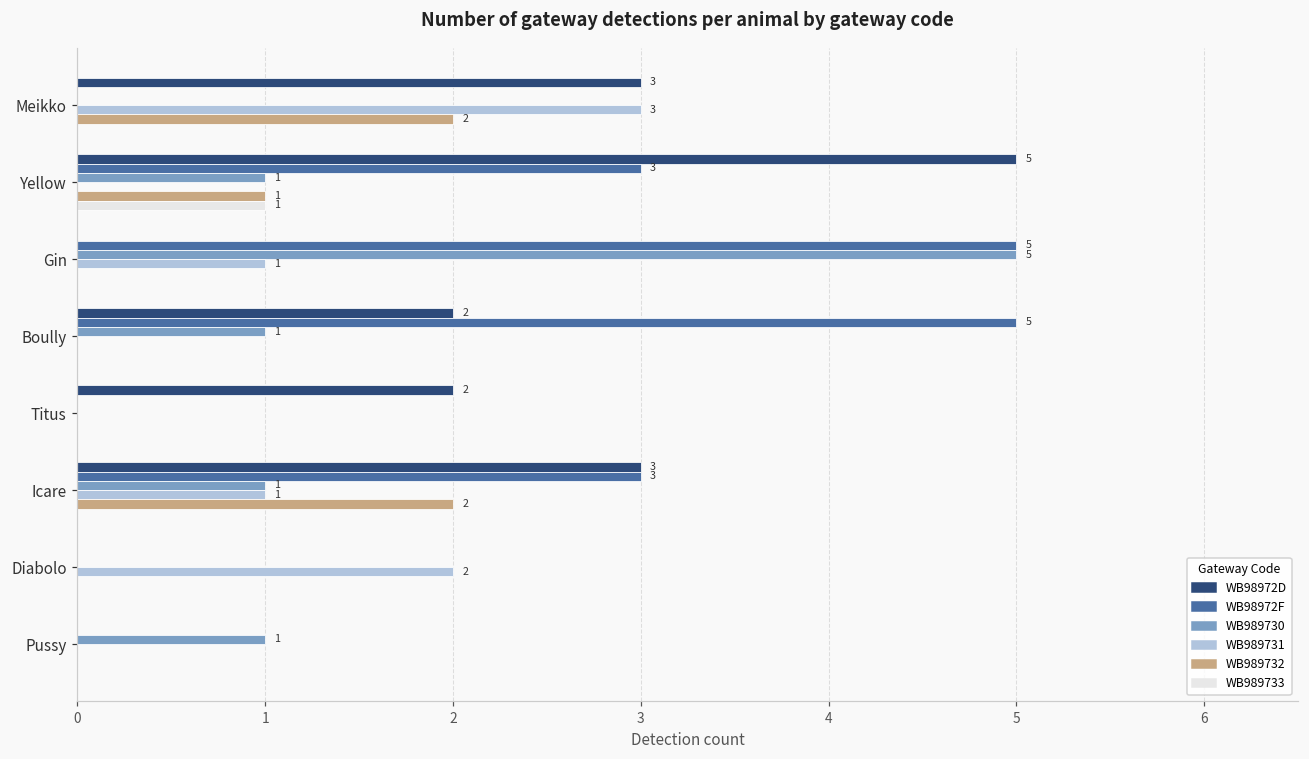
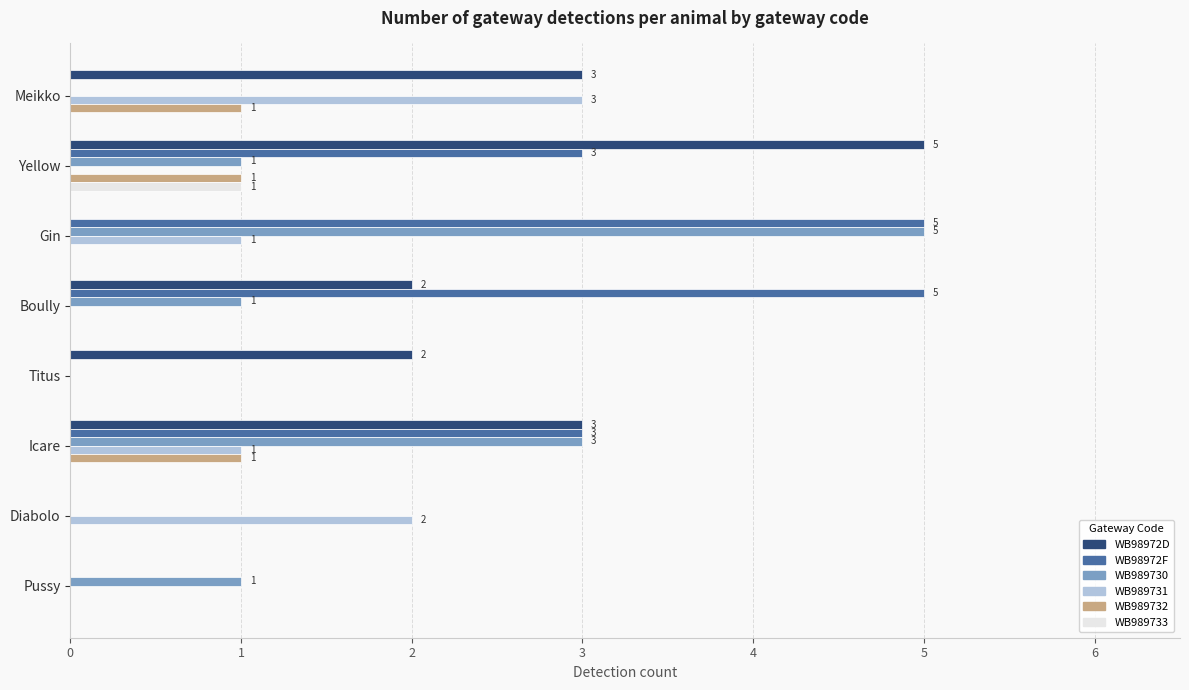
WB989732, Meikko: 2 -> 1
WB989730, Icare: 1 -> 3
WB989732, Icare: 2 -> 1
